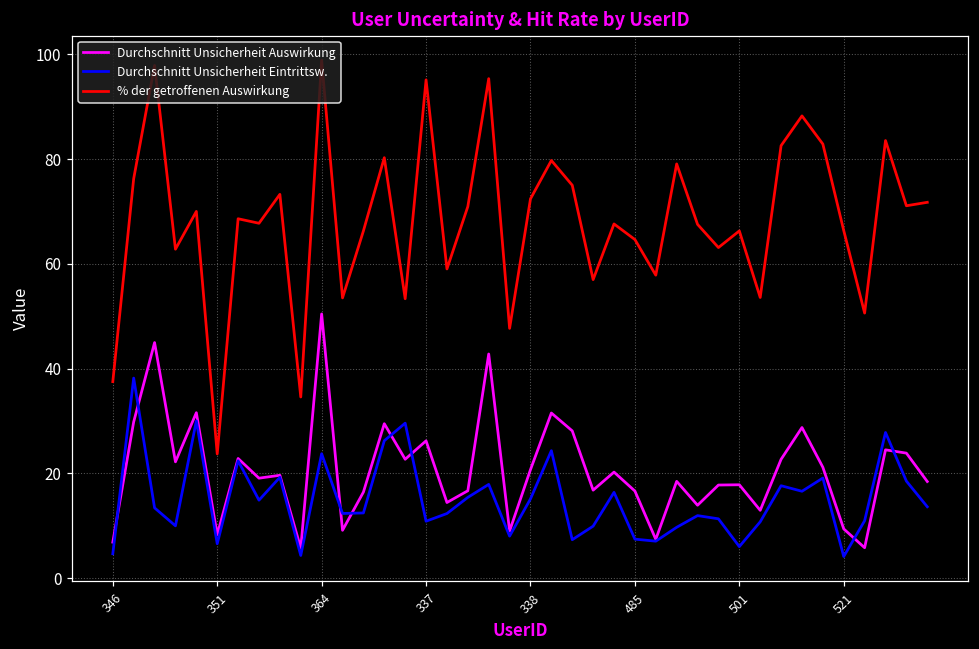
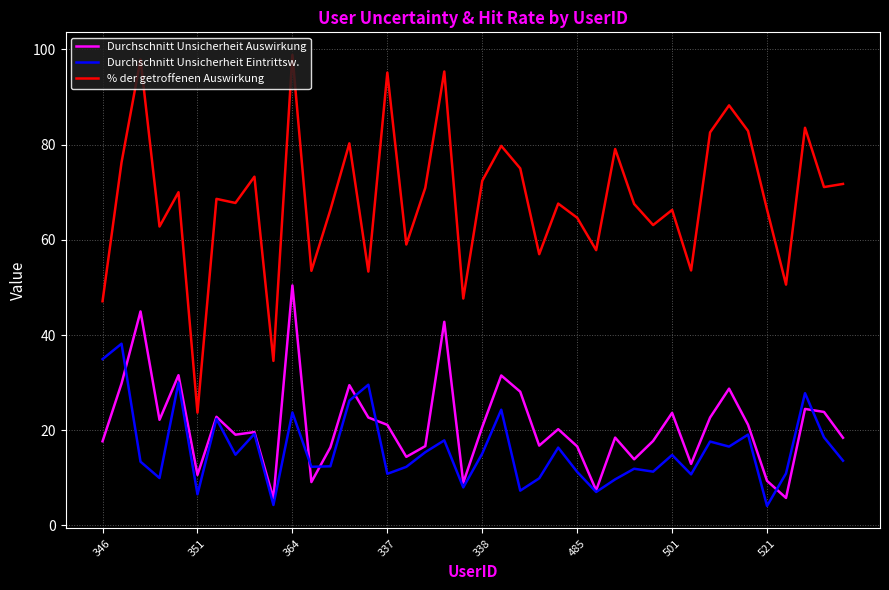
Durchschnitt Unsicherheit Auswirkung, 346: 7 -> 18
Durchschnitt Unsicherheit Eintrittsw., 346: 5 -> 35
% der getroffenen Auswirkung, 346: 38 -> 47
Durchschnitt Unsicherheit Auswirkung, 351: 8 -> 11
Durchschnitt Unsicherheit Auswirkung, 337: 26 -> 21
Durchschnitt Unsicherheit Eintrittsw., 485: 7 -> 11
Durchschnitt Unsicherheit Auswirkung, 501: 18 -> 24
Durchschnitt Unsicherheit Eintrittsw., 501: 6 -> 15
